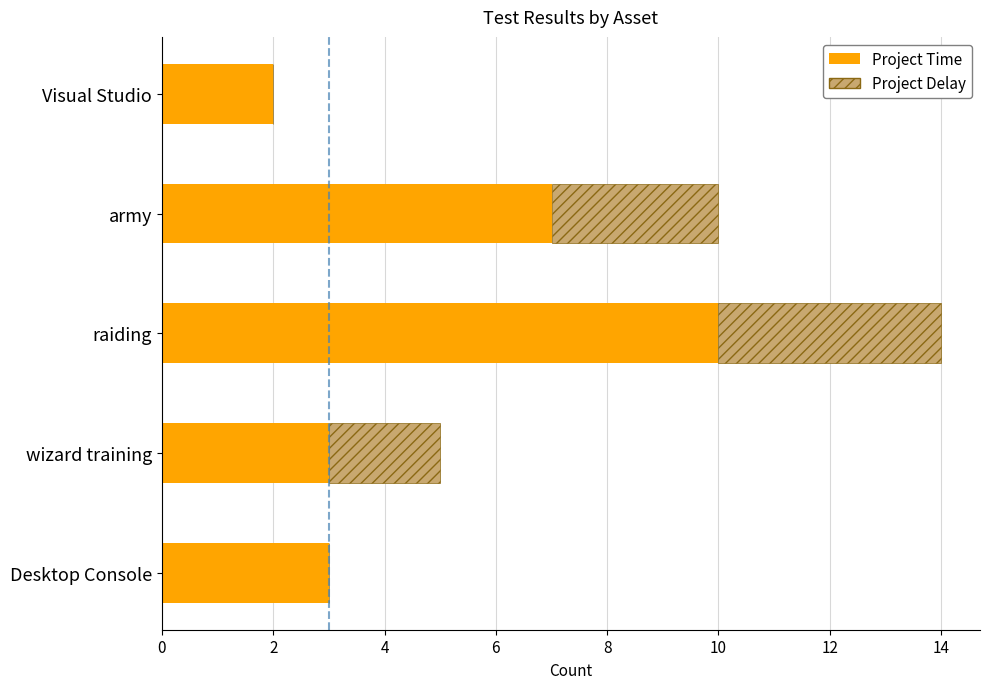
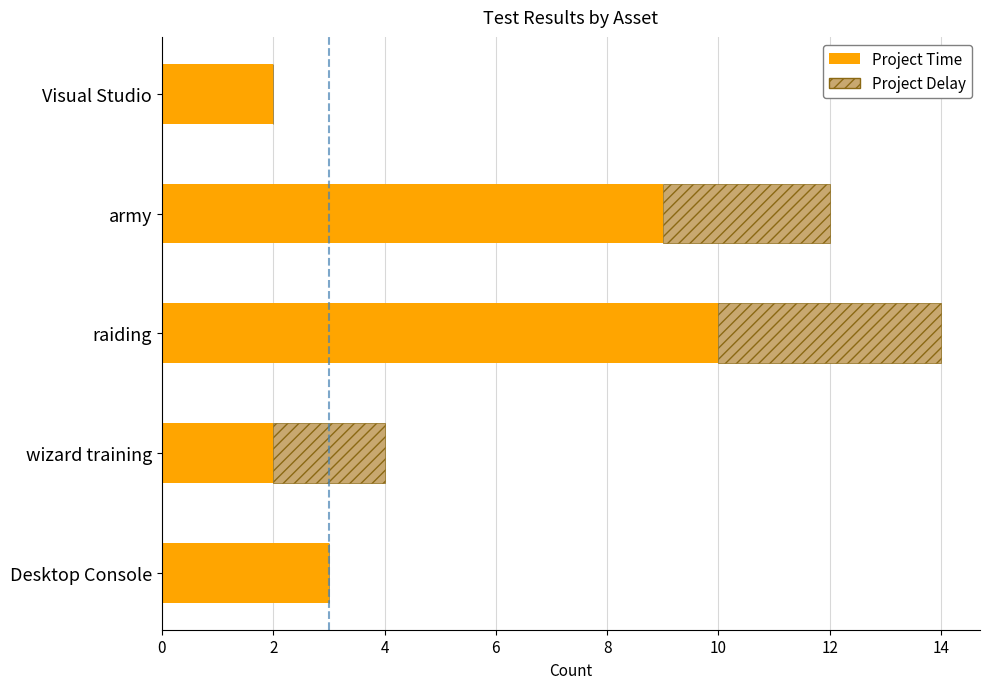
Project Time, army: 7 -> 9
Project Time, wizard training: 3 -> 2
